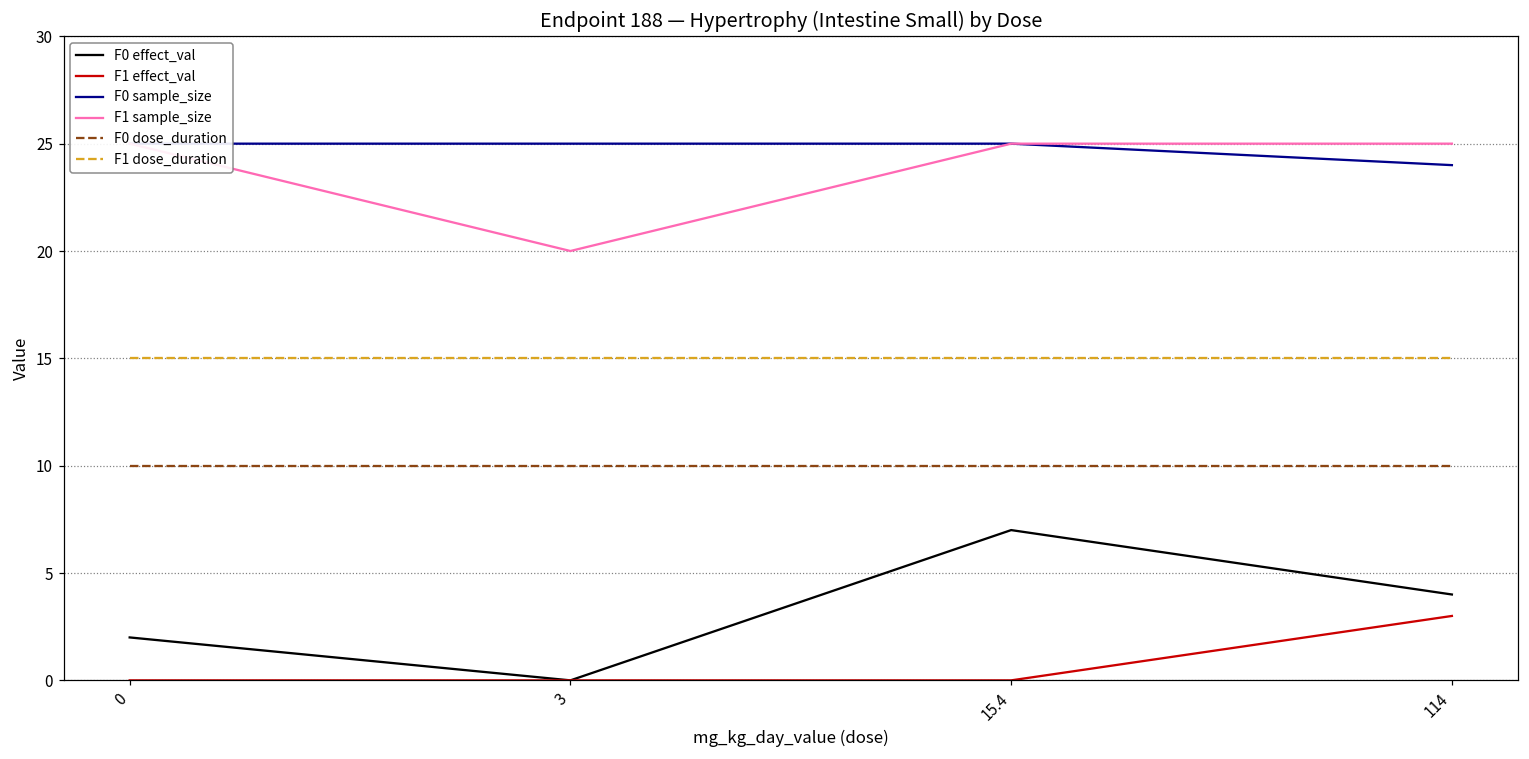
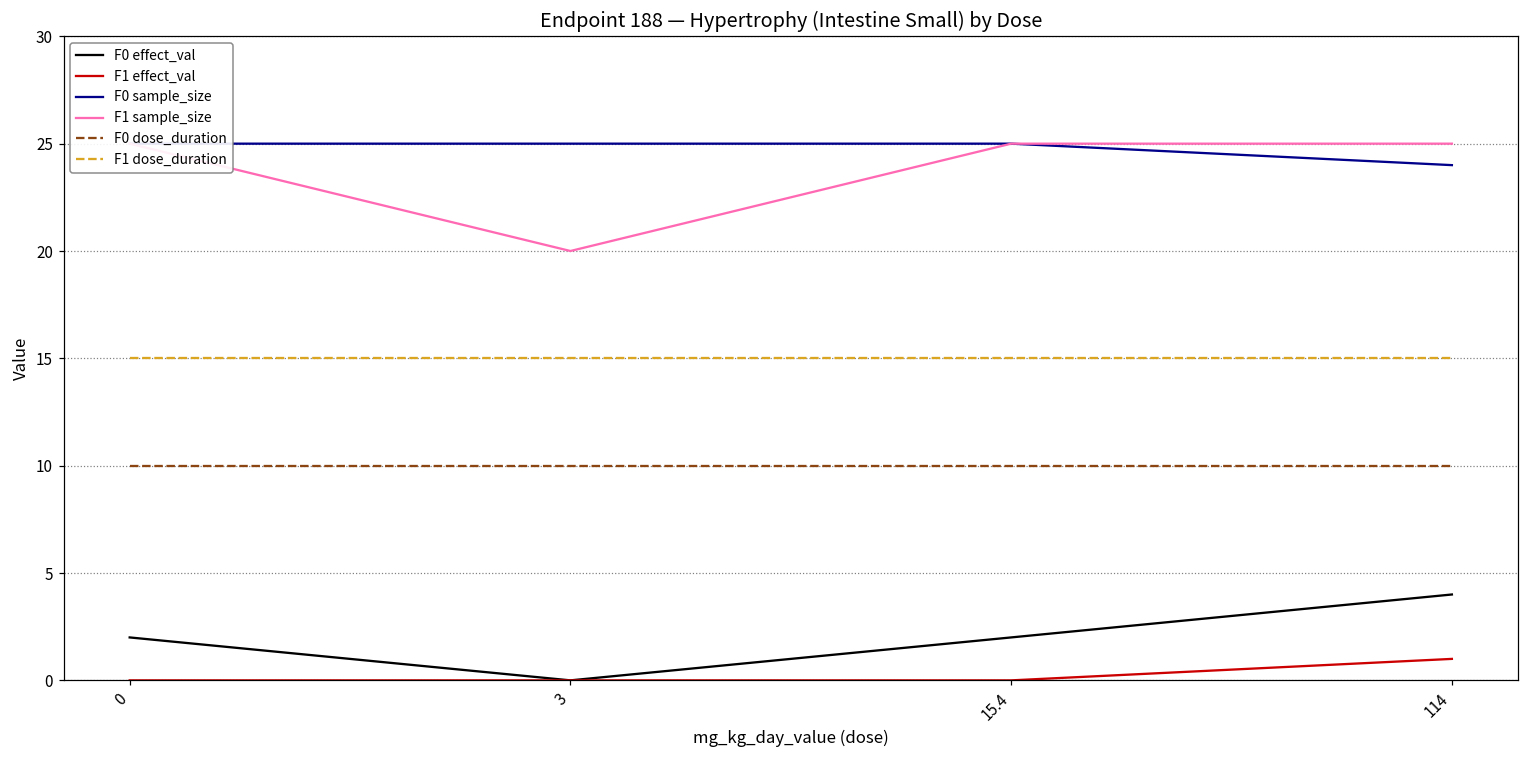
F0 effect_val, 15.4: 7 -> 2
F1 effect_val, 114: 3 -> 1
